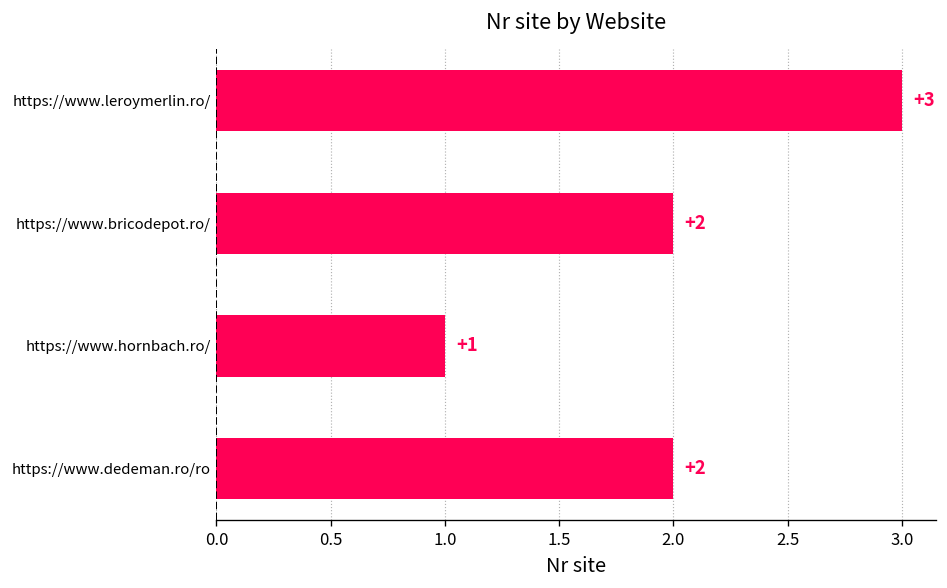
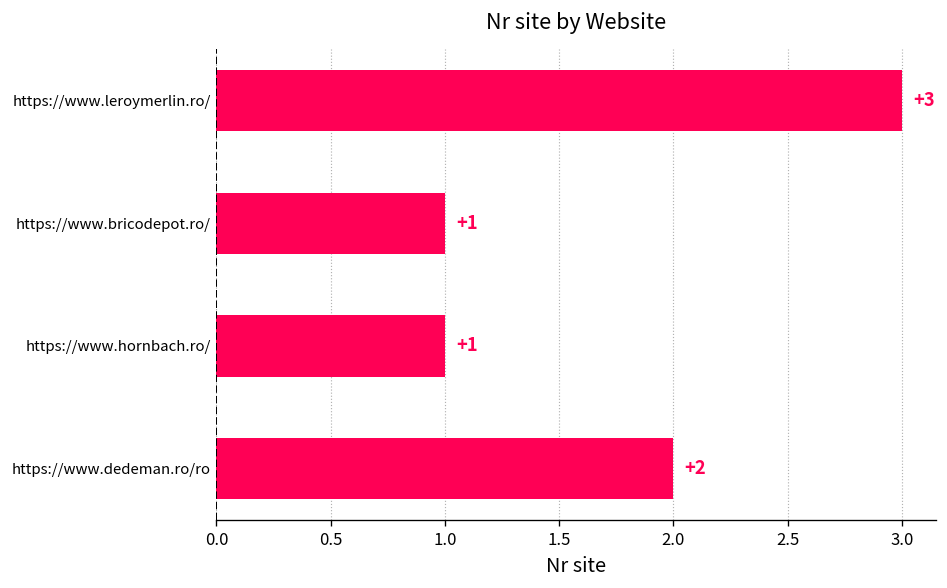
https://www.bricodepot.ro/: +2 -> +1
